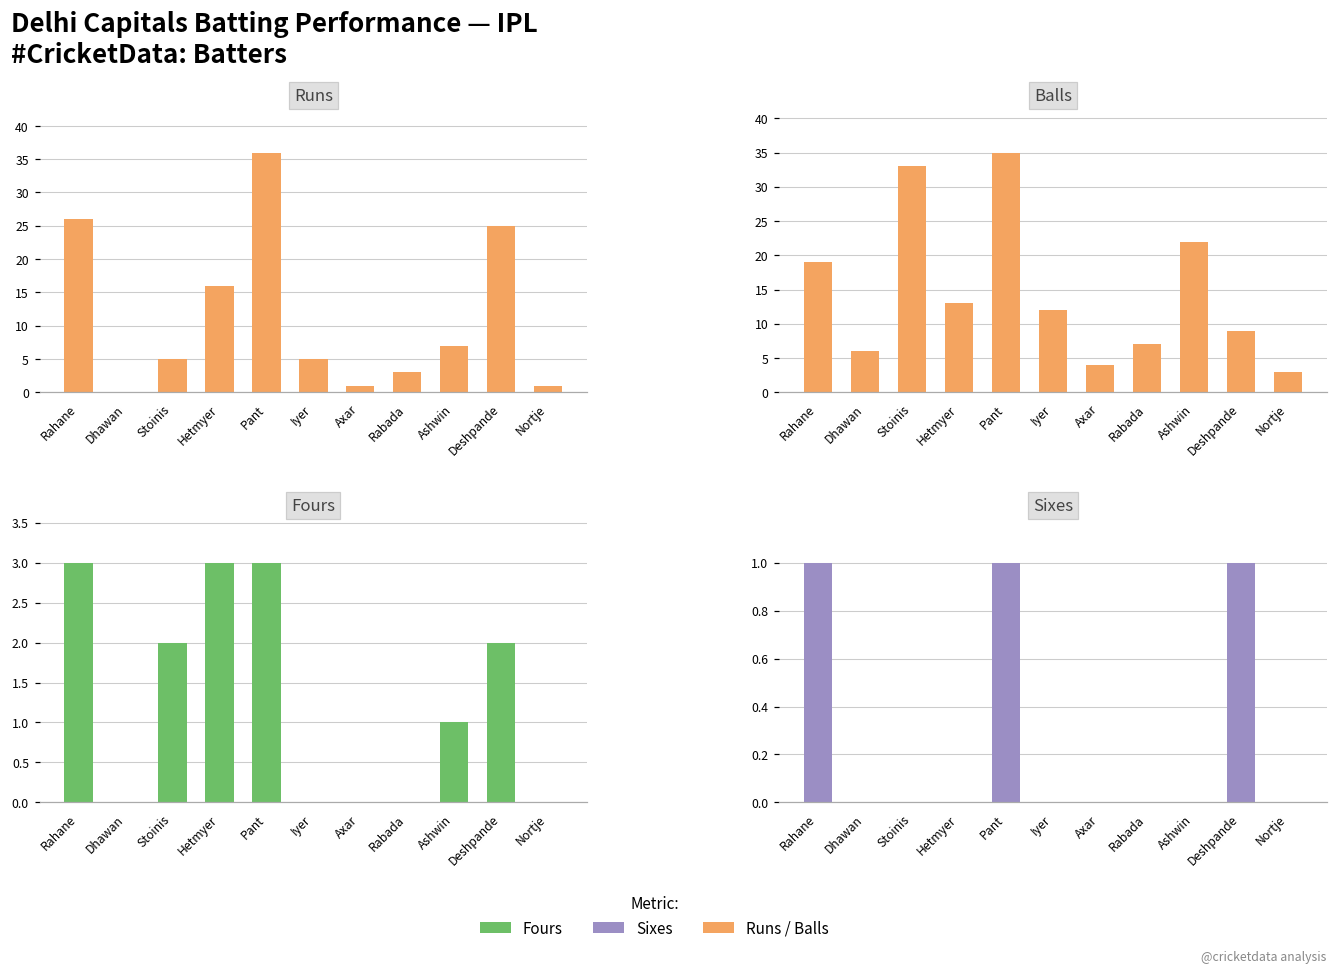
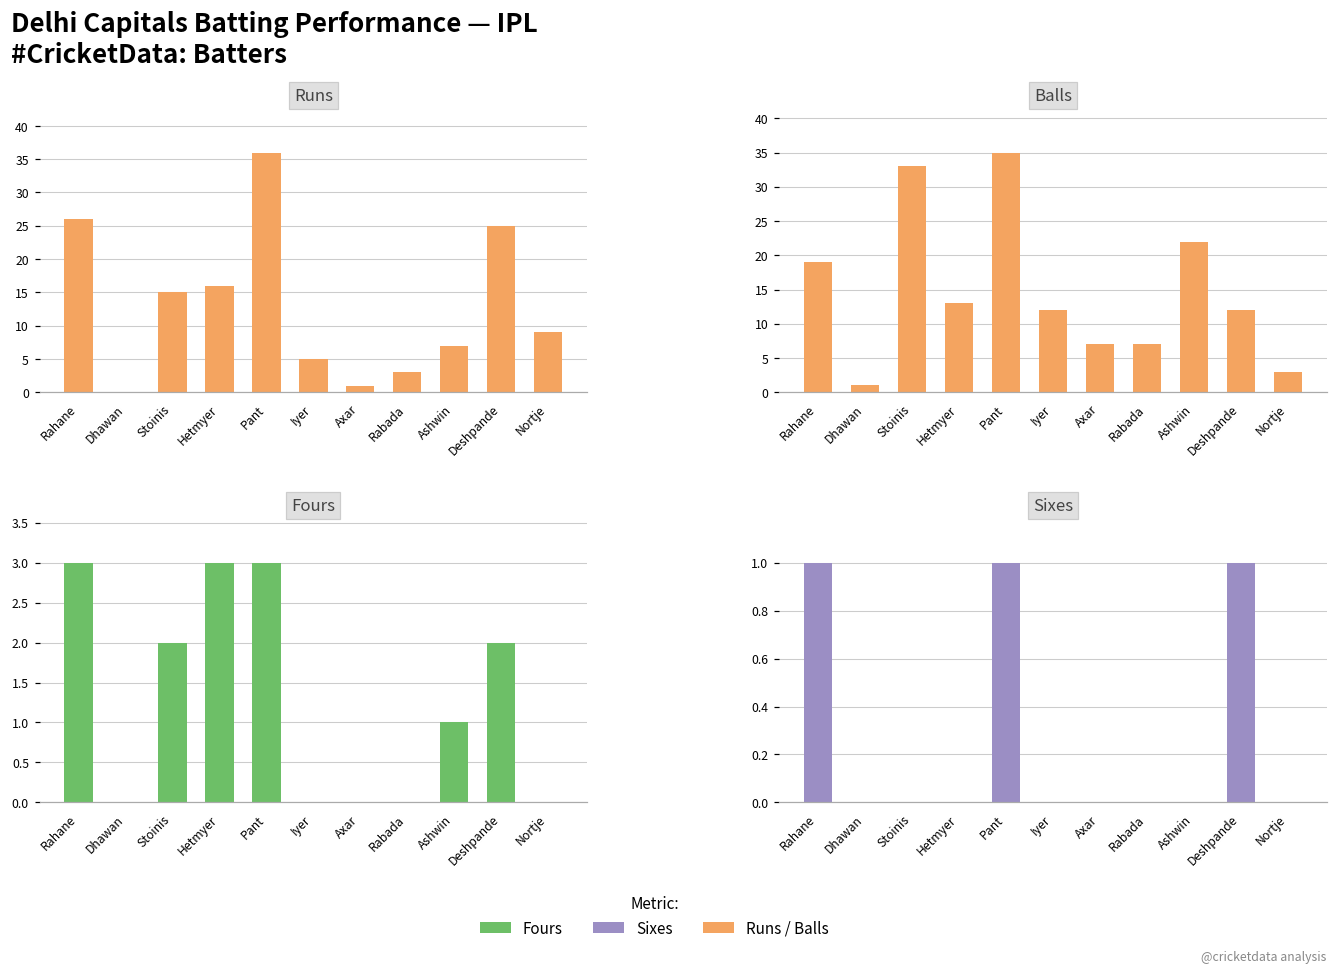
Runs, Stoinis: 5 -> 15
Runs, Nortje: 1 -> 9
Balls, Dhawan: 6 -> 1
Balls, Axar: 4 -> 7
Balls, Deshpande: 9 -> 12
